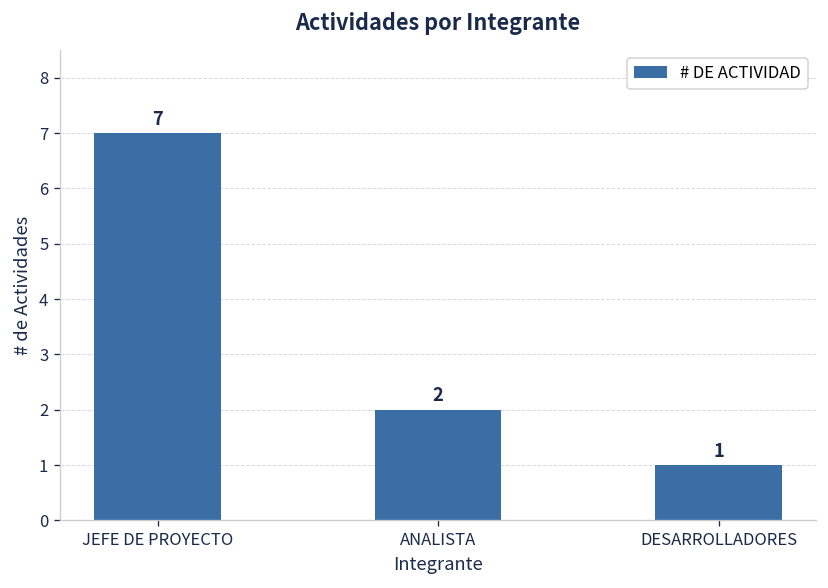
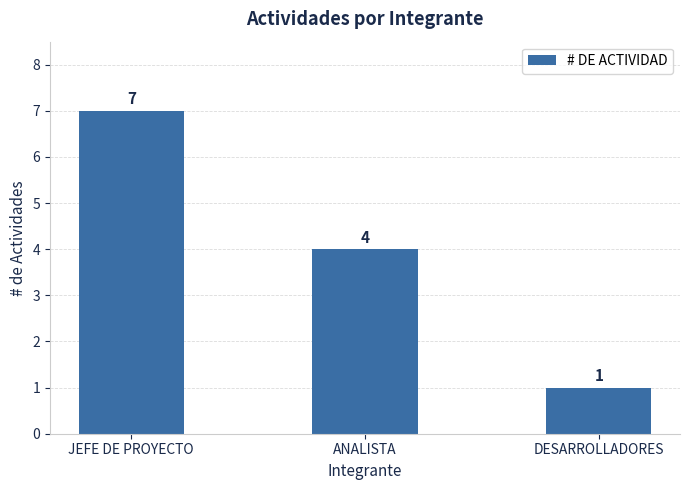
ANALISTA: 2 -> 4
